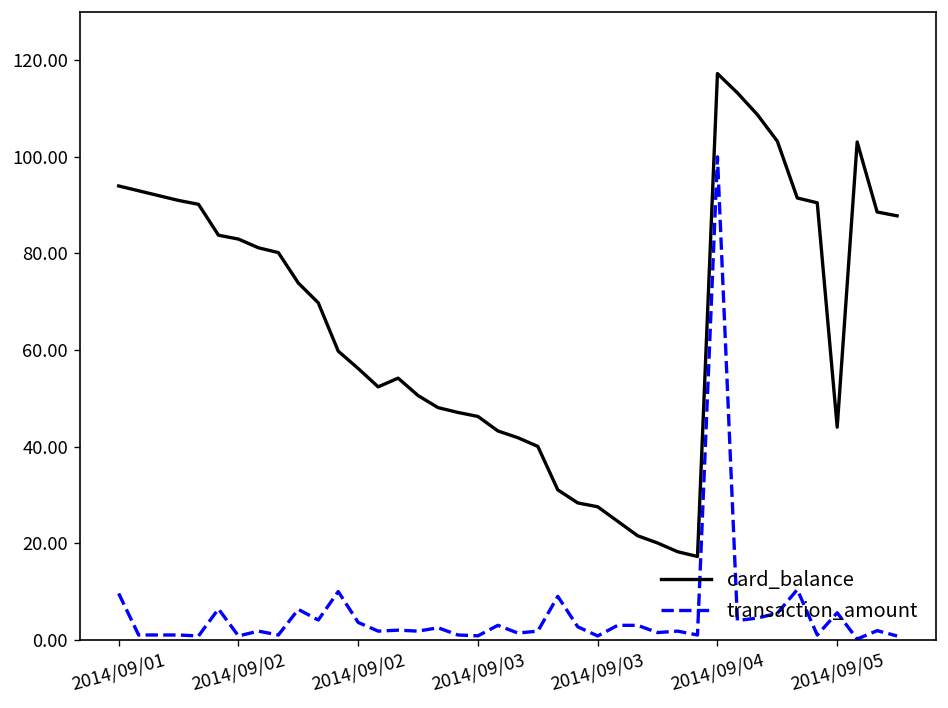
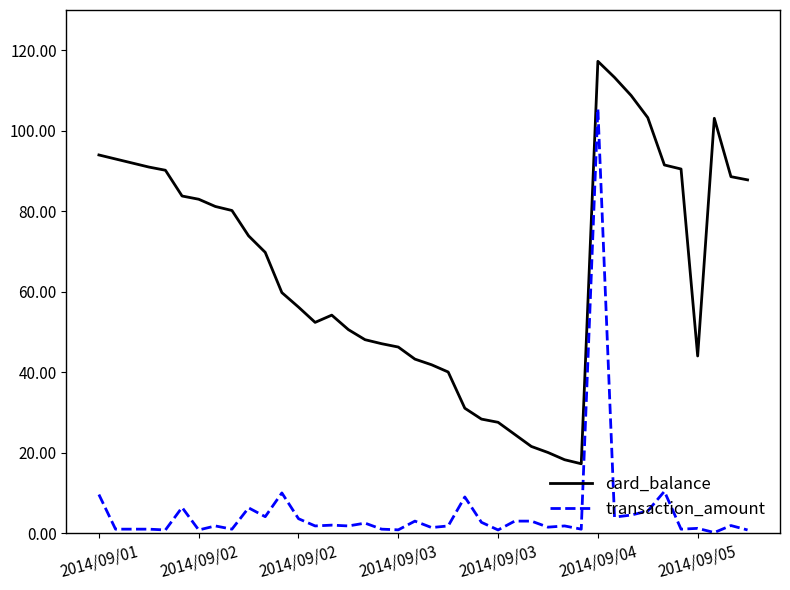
transaction_amount, 2014/09/04: 100 -> 106
transaction_amount, 2014/09/05: 6 -> 1
